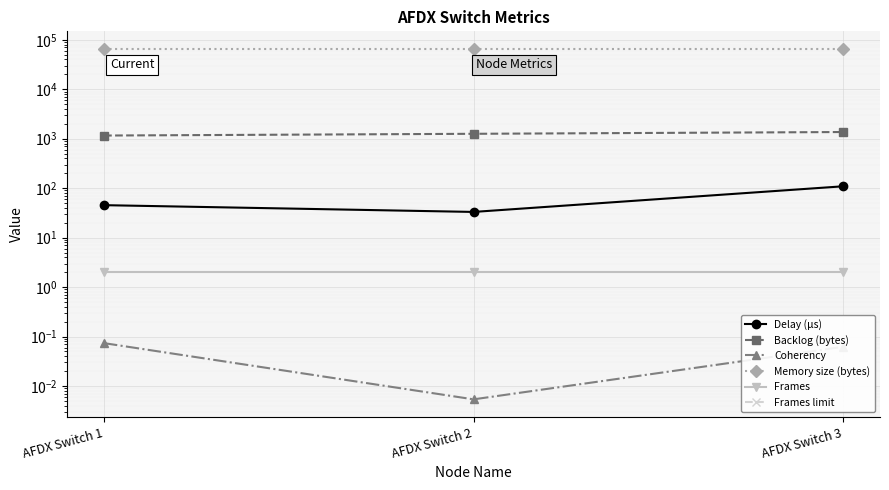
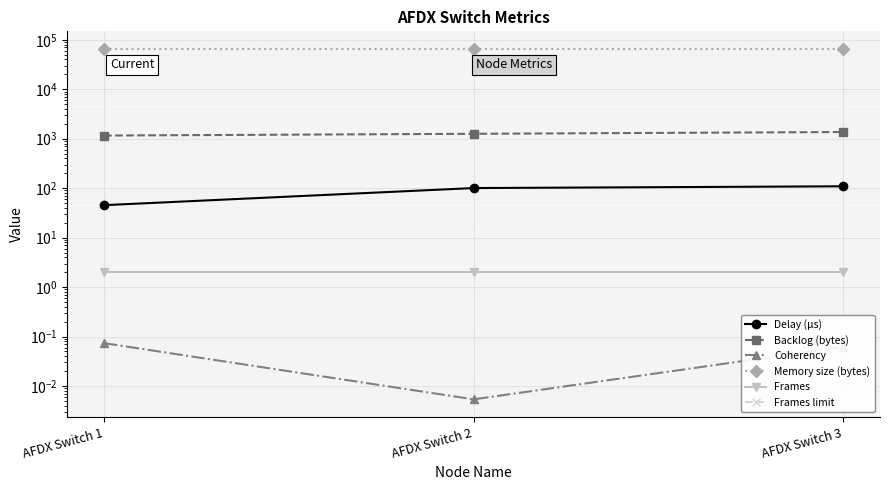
Delay (µs), AFDX Switch 2: 30 -> 100
